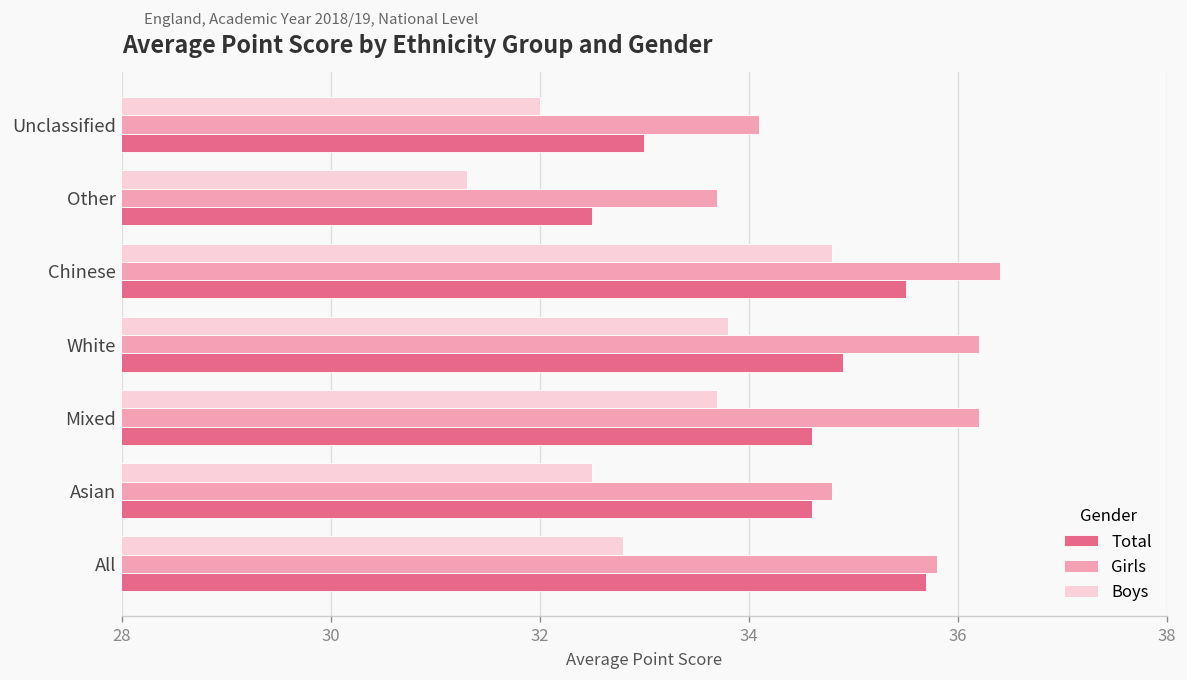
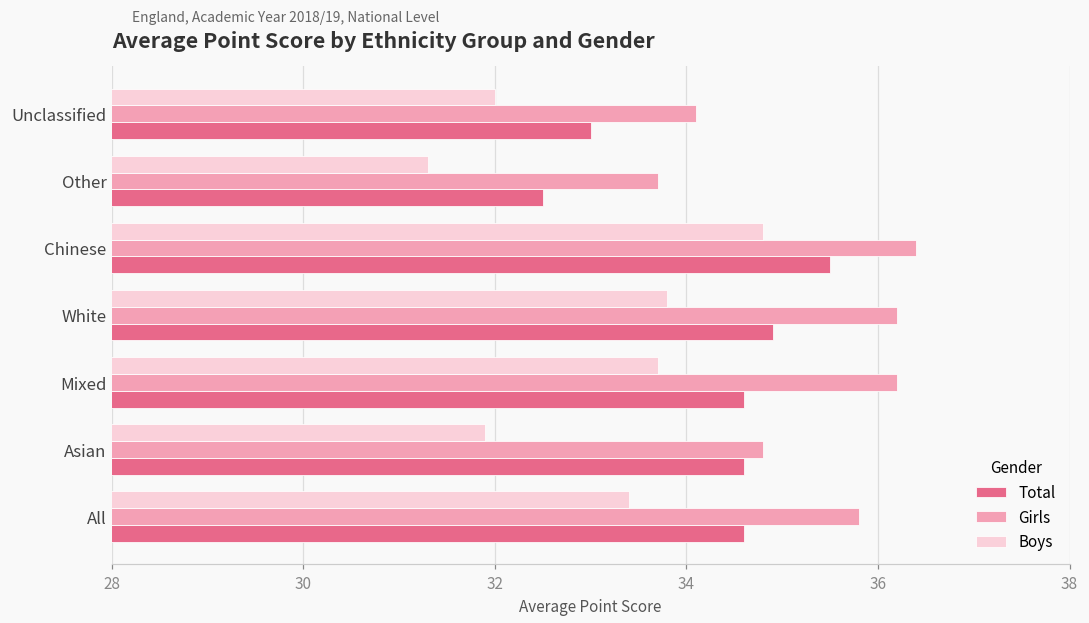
Boys, Asian: 32.5 -> 31.9
Boys, All: 32.8 -> 33.4
Total, All: 35.7 -> 34.6
